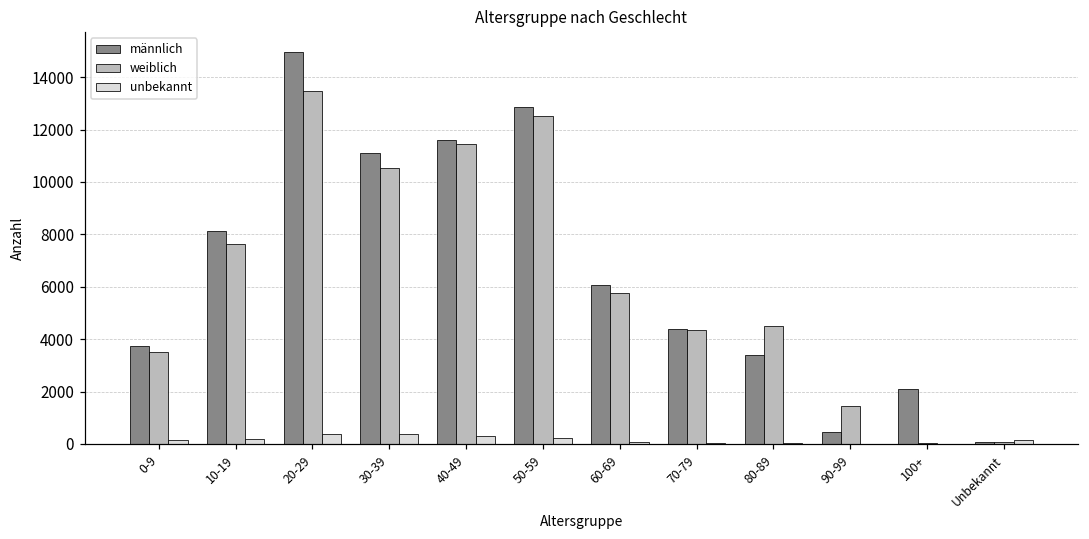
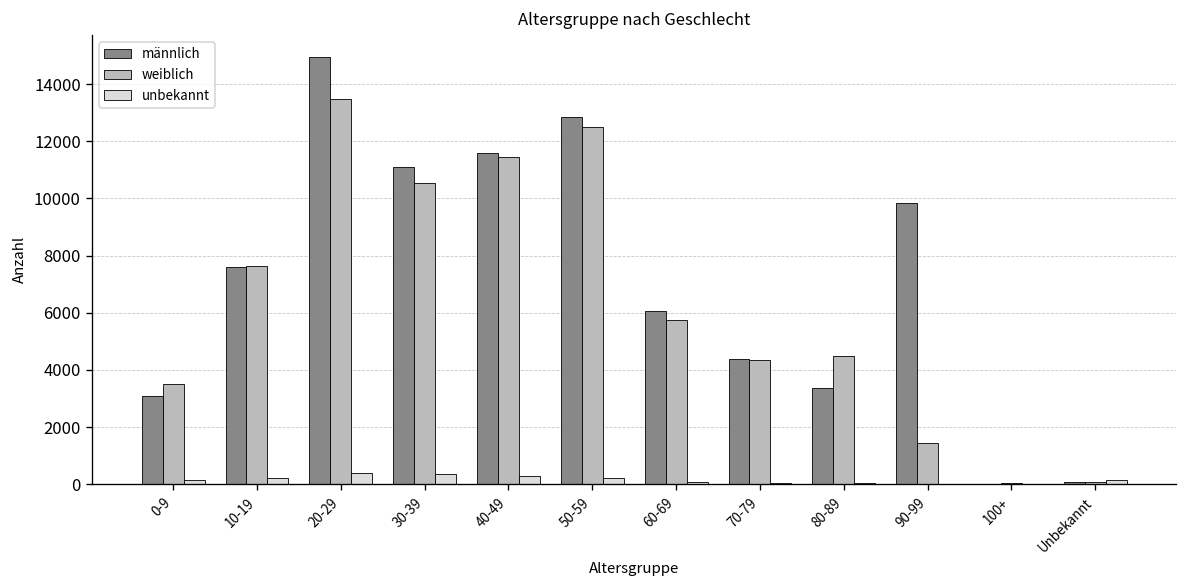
männlich, 0-9: 3700 -> 3100
männlich, 10-19: 8100 -> 7600
männlich, 90-99: 500 -> 9900
männlich, 100+: 2100 -> 0
